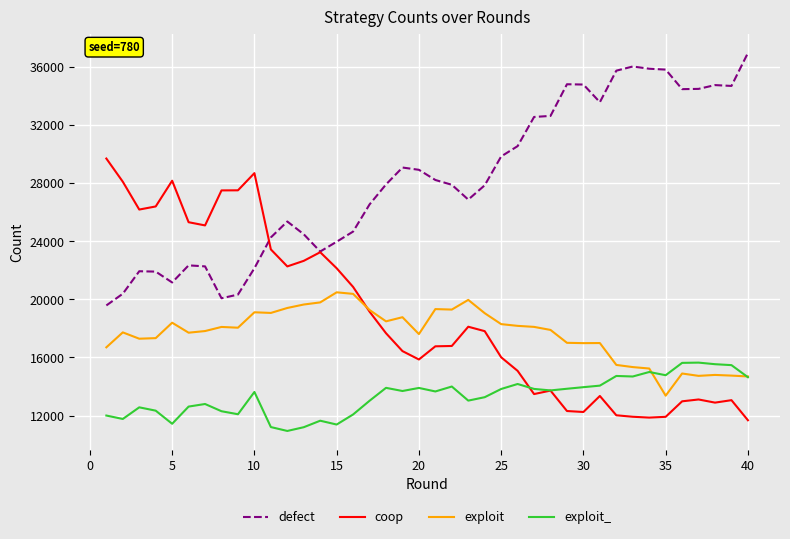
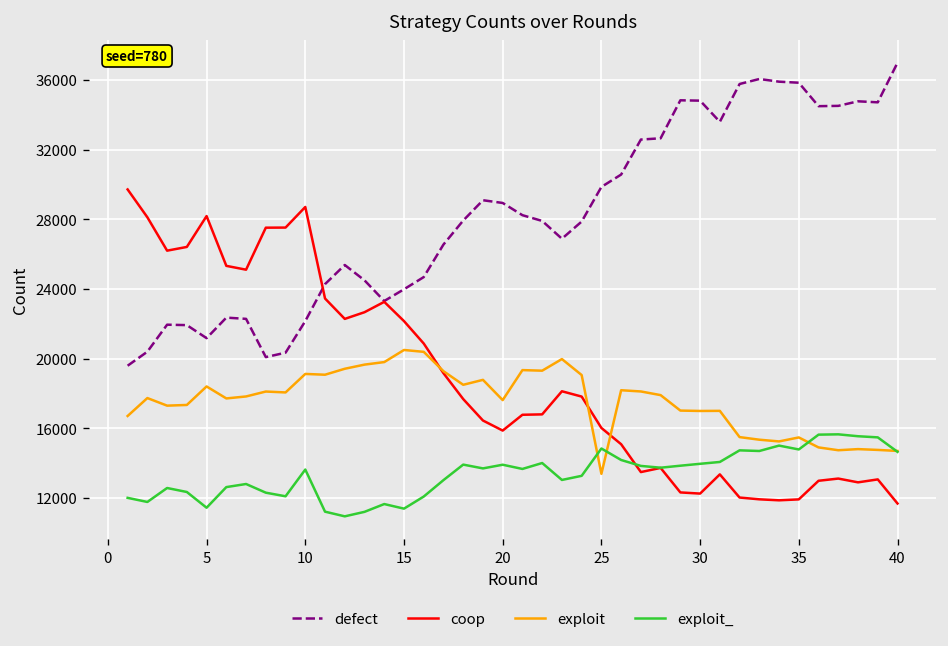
exploit, 25: 18300 -> 13400
exploit_, 25: 13800 -> 14800
exploit, 35: 13400 -> 15500
